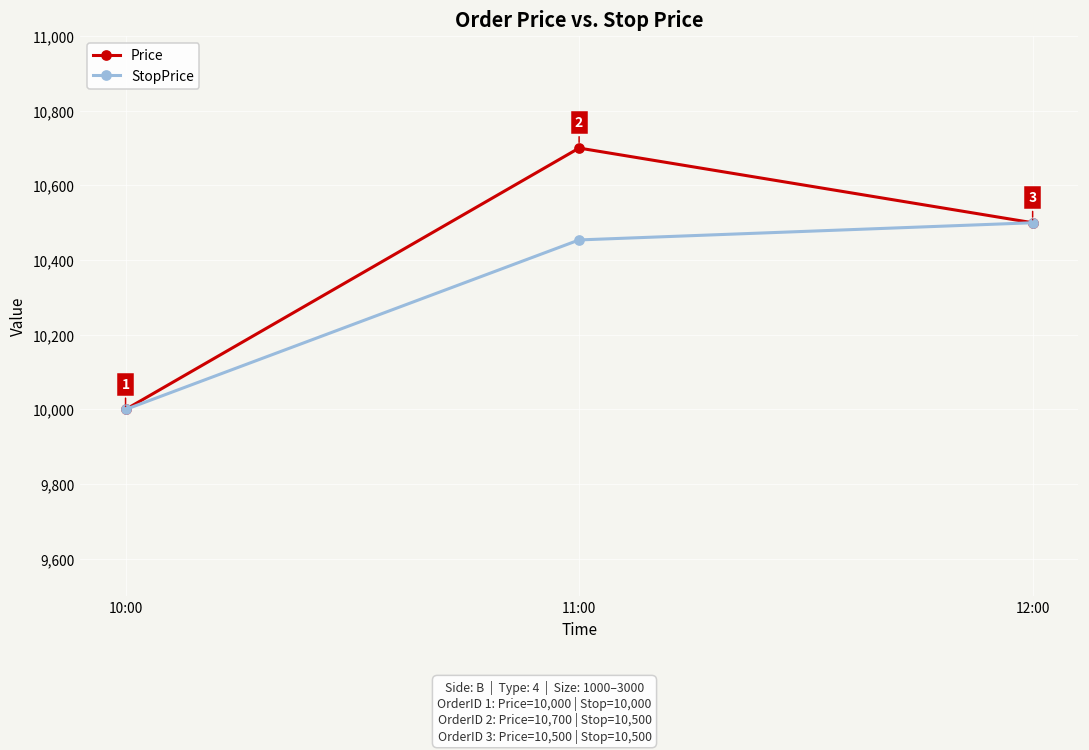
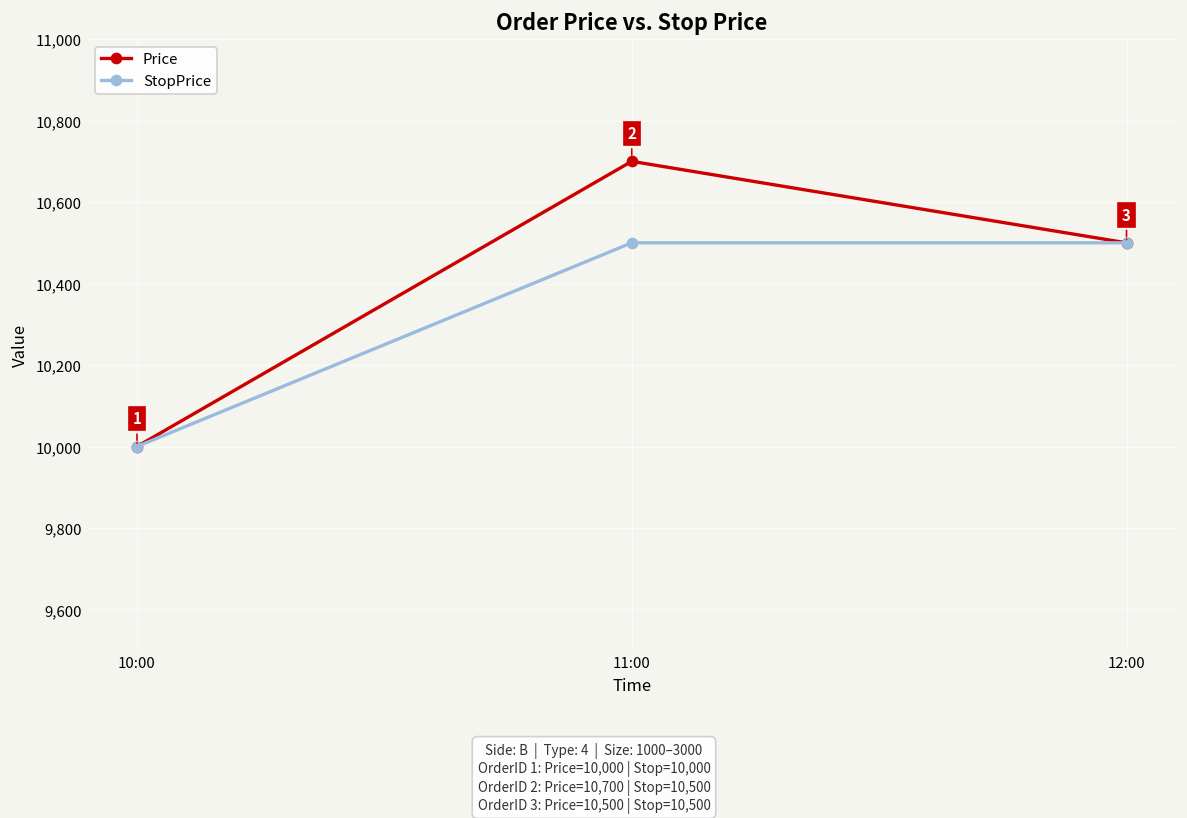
StopPrice, 11:00: 10,450 -> 10,500
